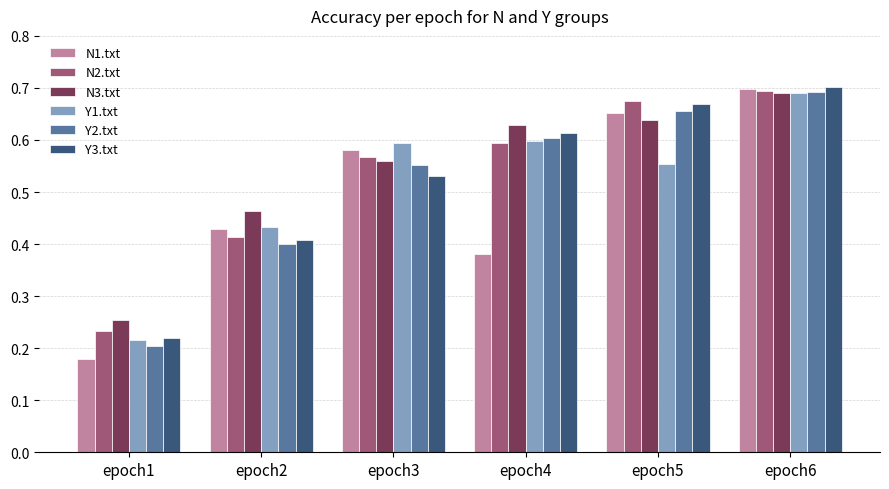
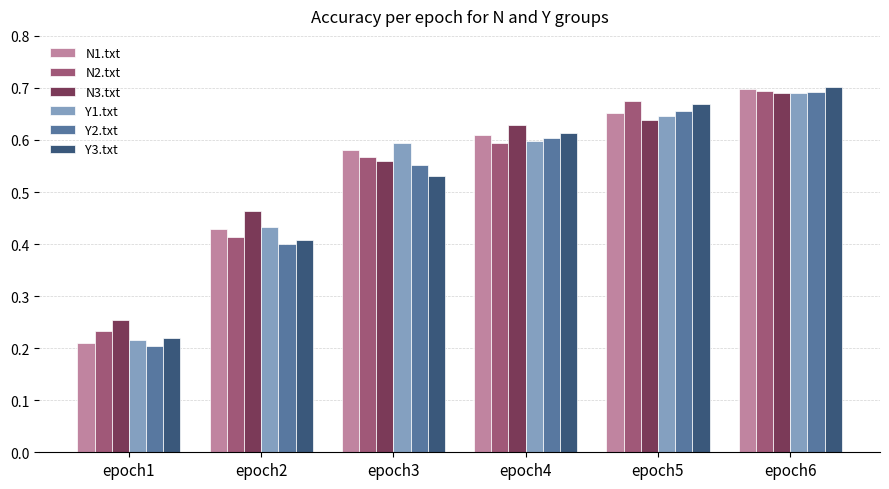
N1.txt, epoch1: 0.18 -> 0.21
N1.txt, epoch4: 0.38 -> 0.61
Y1.txt, epoch5: 0.55 -> 0.65
